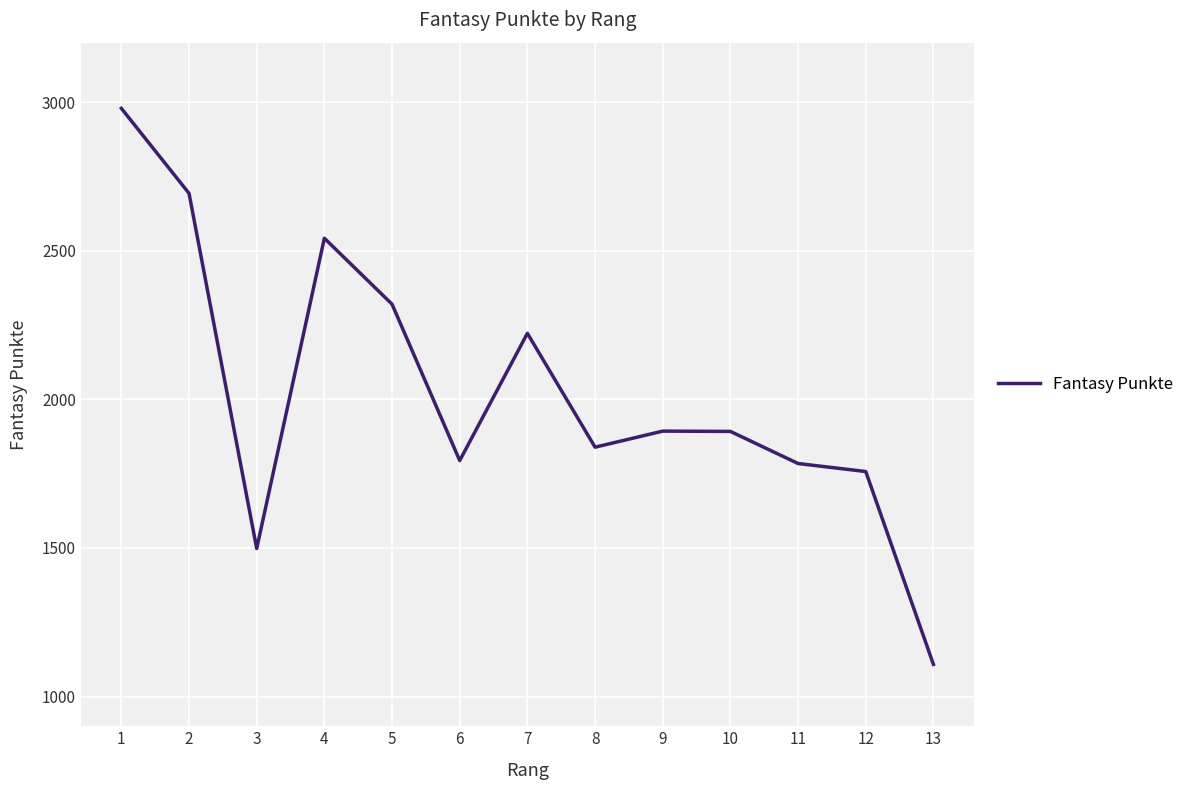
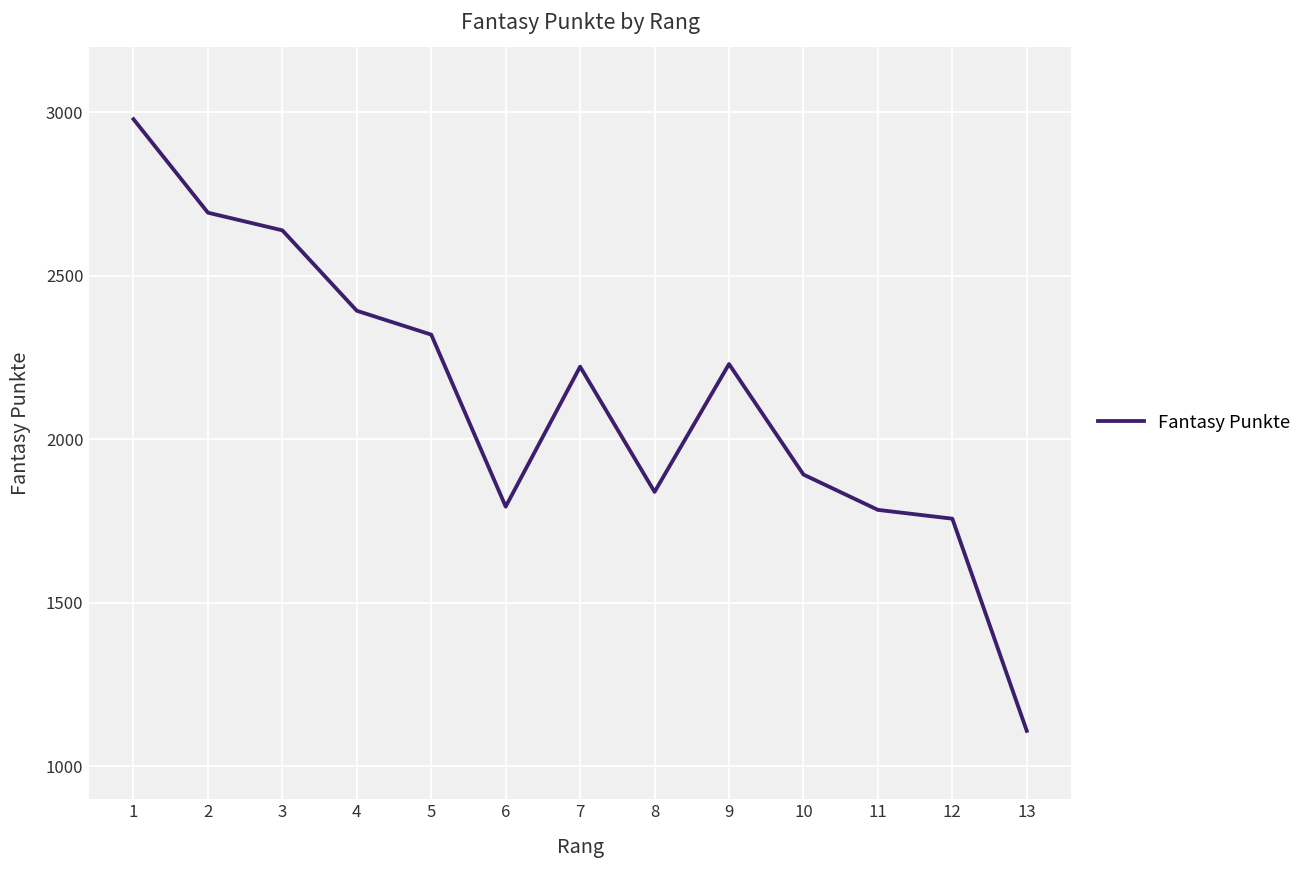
3: 1500 -> 2640
4: 2540 -> 2390
9: 1890 -> 2230
